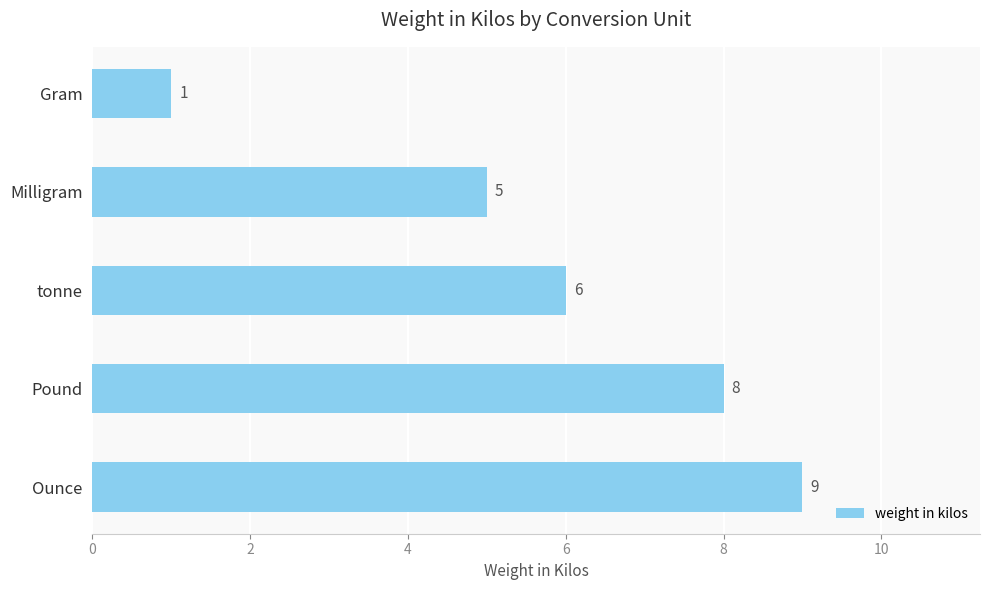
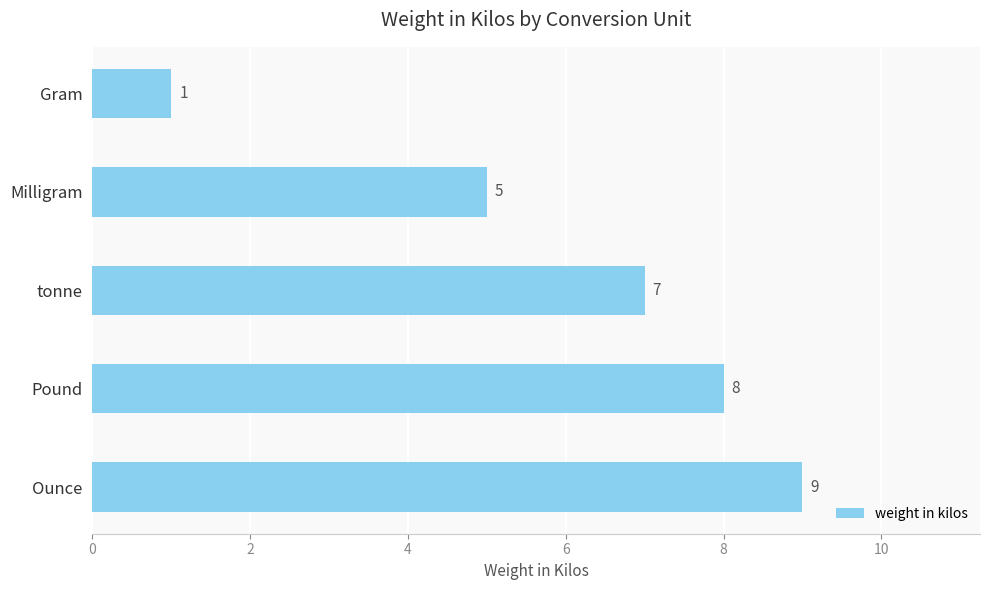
tonne: 6 -> 7
